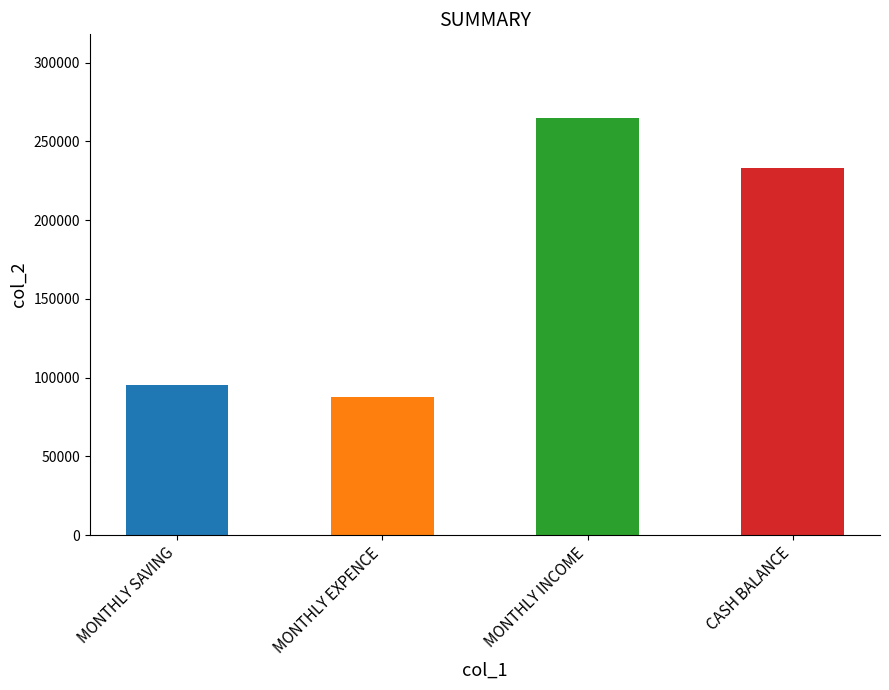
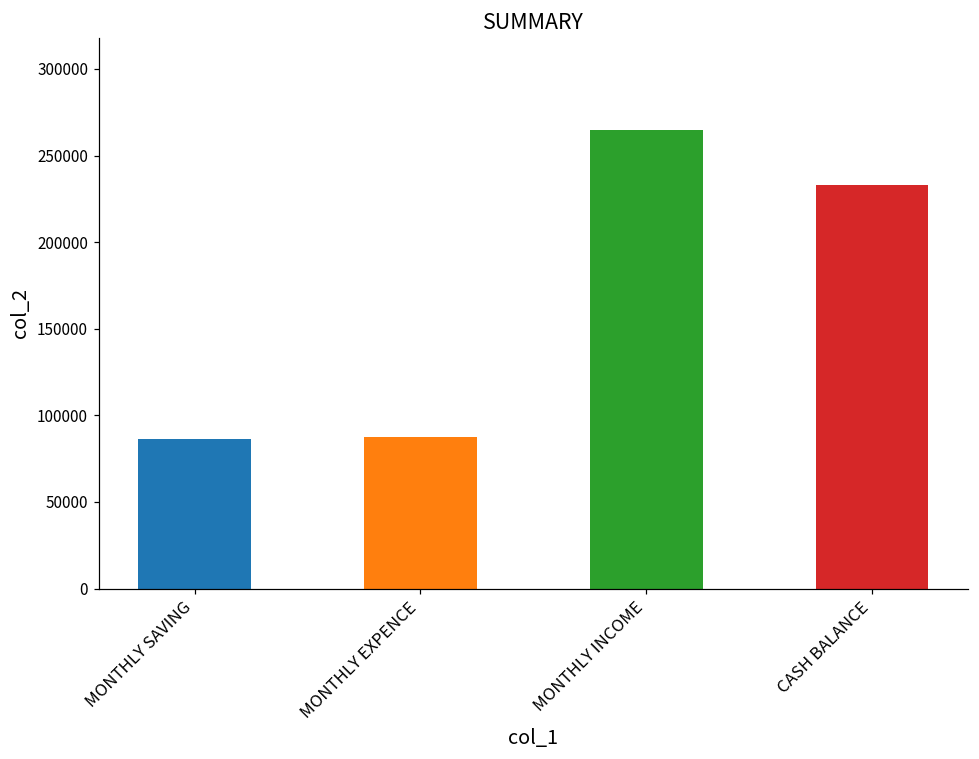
MONTHLY SAVING: 95000 -> 86000
